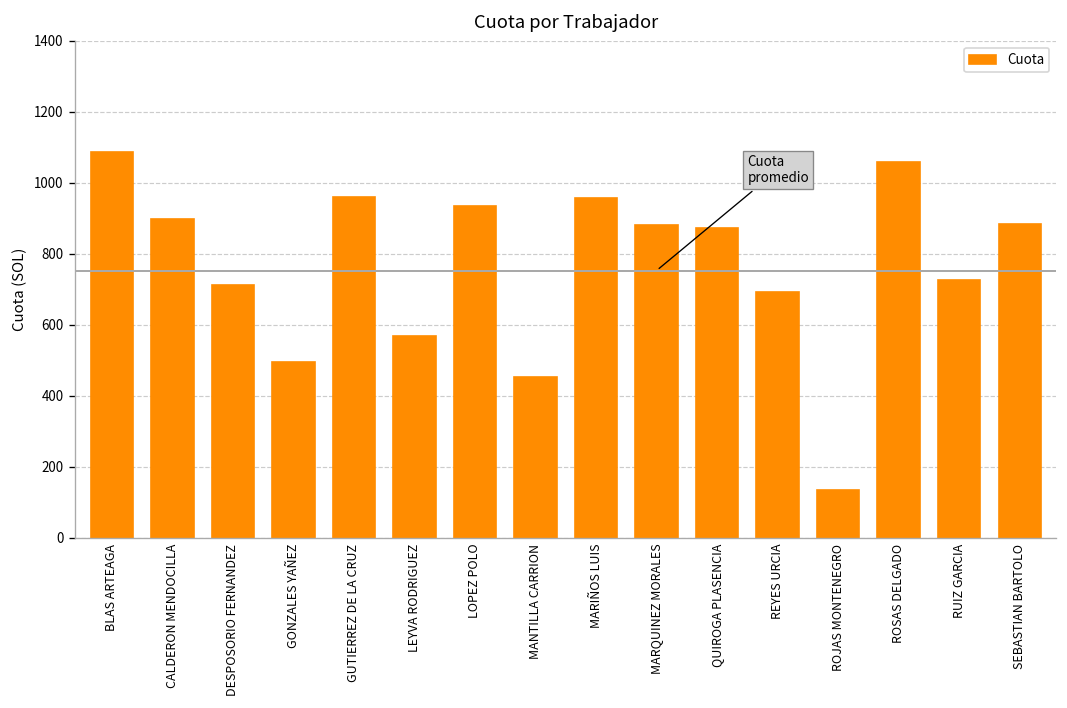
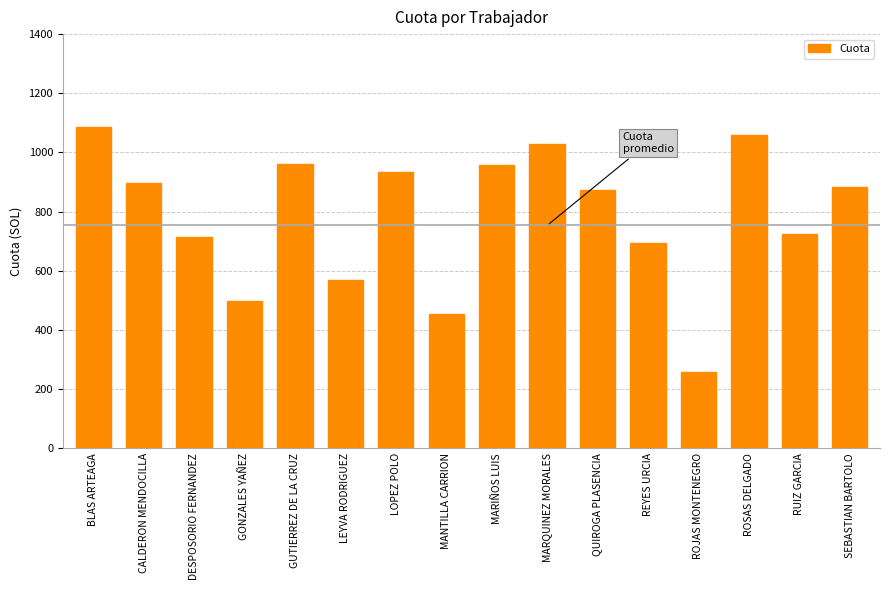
MARQUINEZ MORALES: 880 -> 1030
ROJAS MONTENEGRO: 140 -> 260
